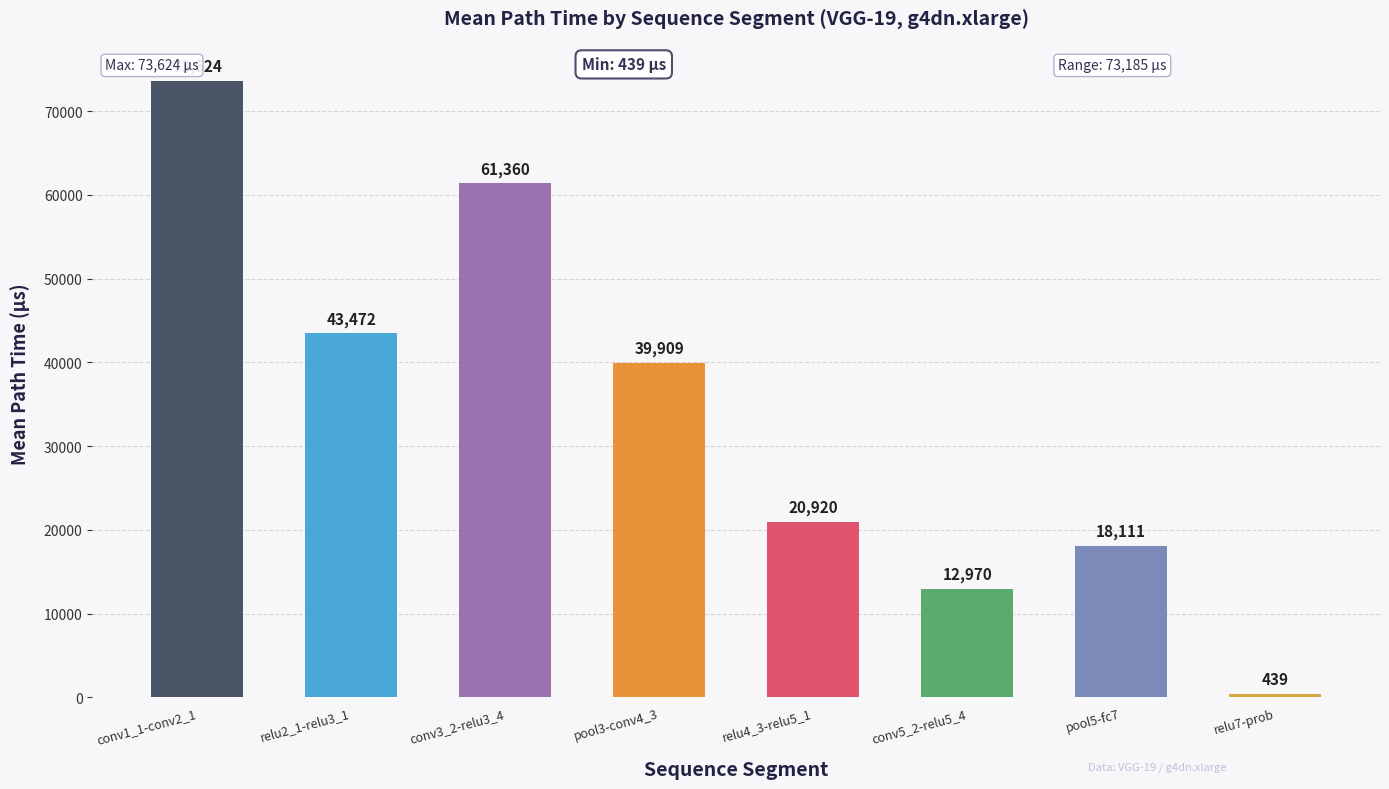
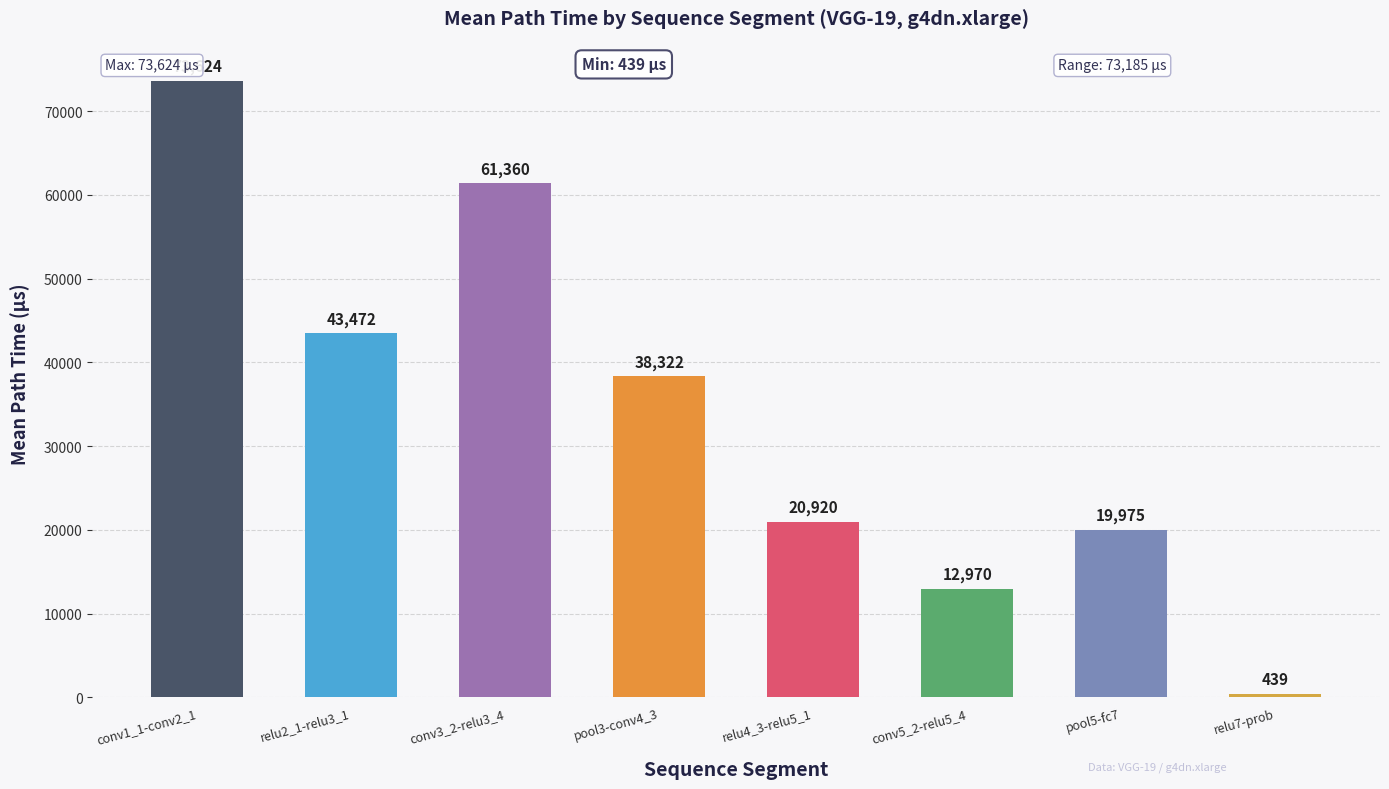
pool3-conv4_3: 39,909 -> 38,322
pool5-fc7: 18,111 -> 19,975
